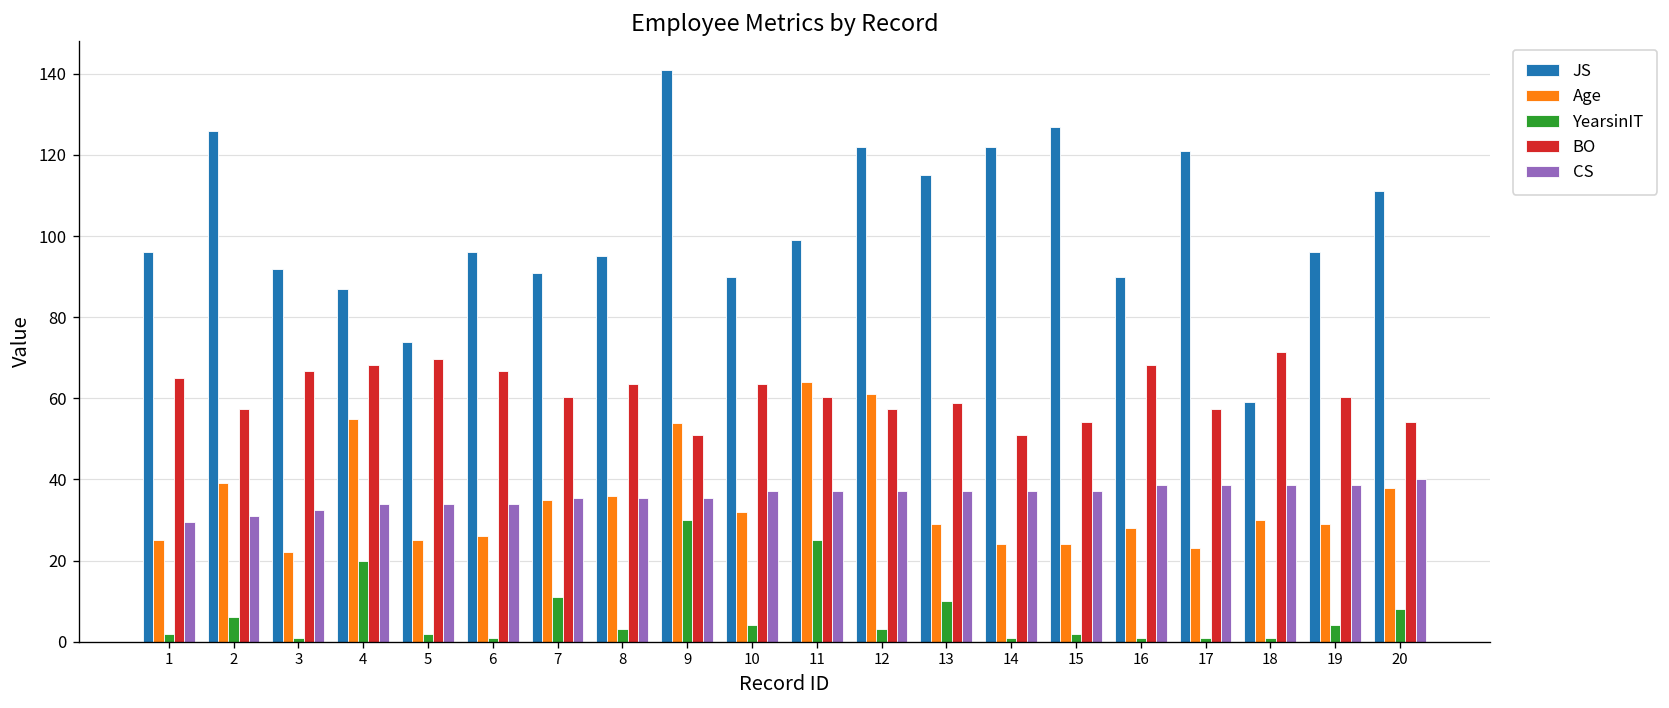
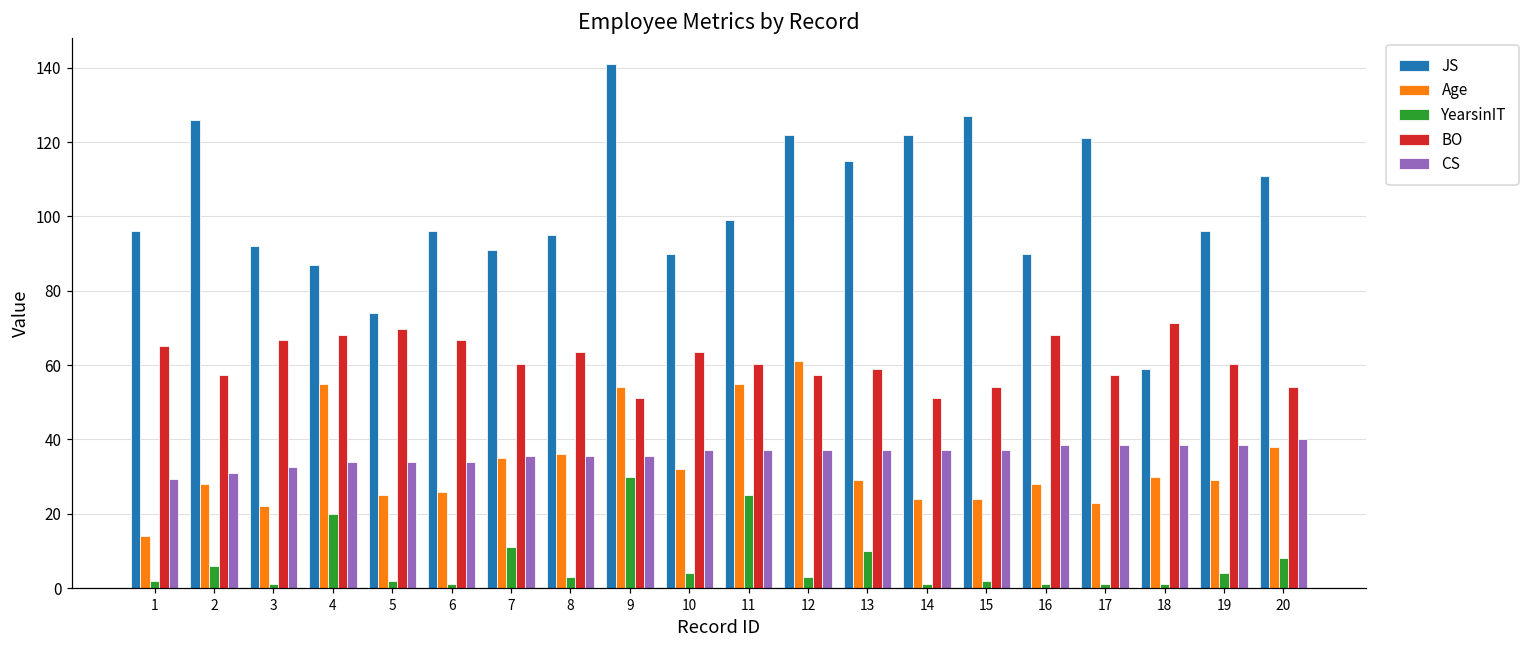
Age, 1: 25 -> 14
Age, 2: 39 -> 28
Age, 11: 64 -> 55
